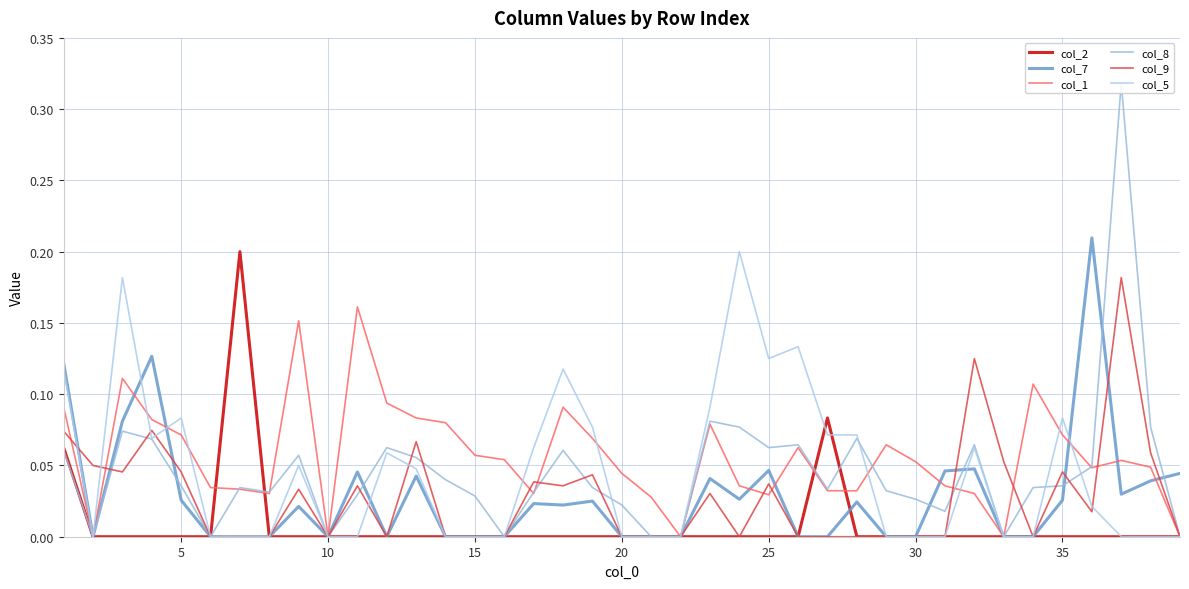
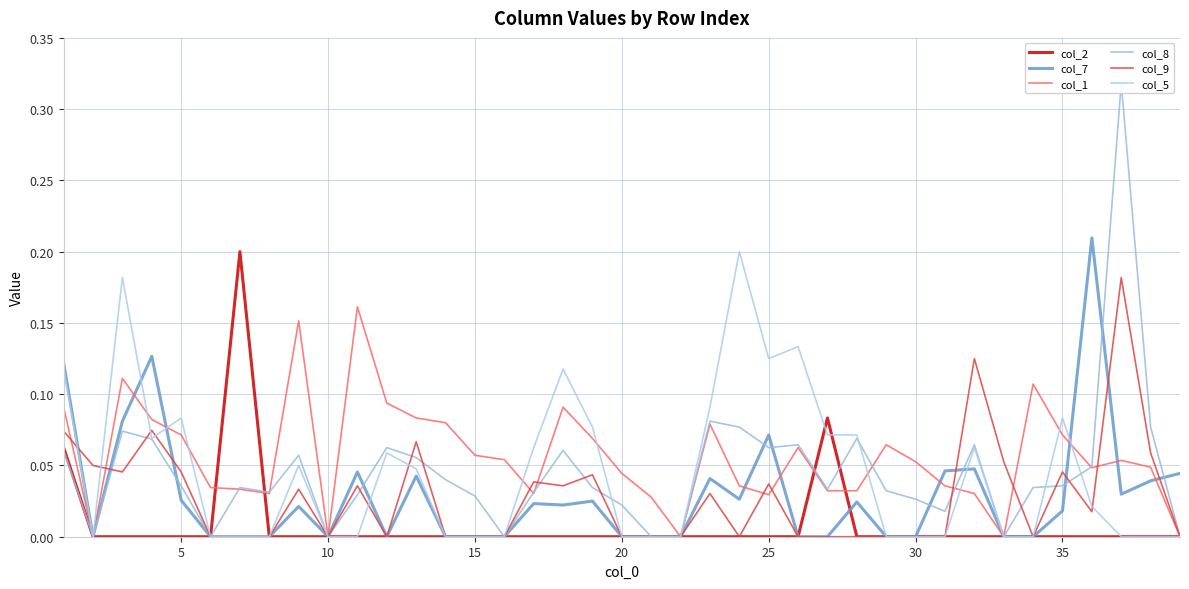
col_7, 25: 0.047 -> 0.071
col_7, 35: 0.026 -> 0.018
